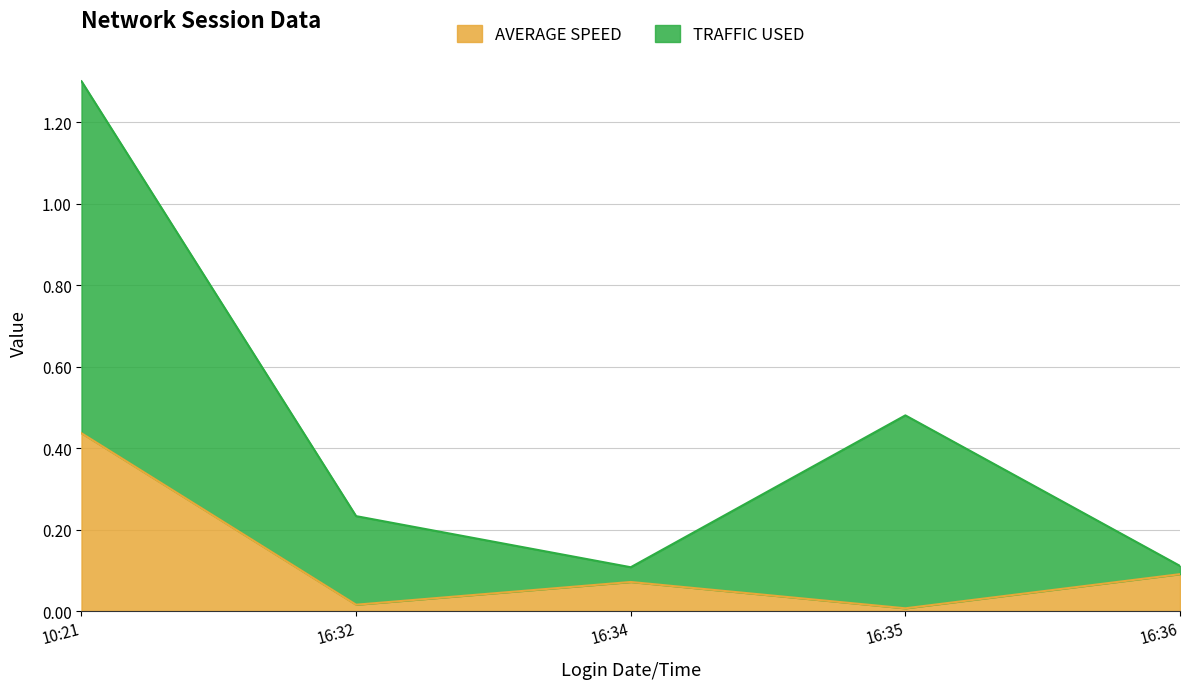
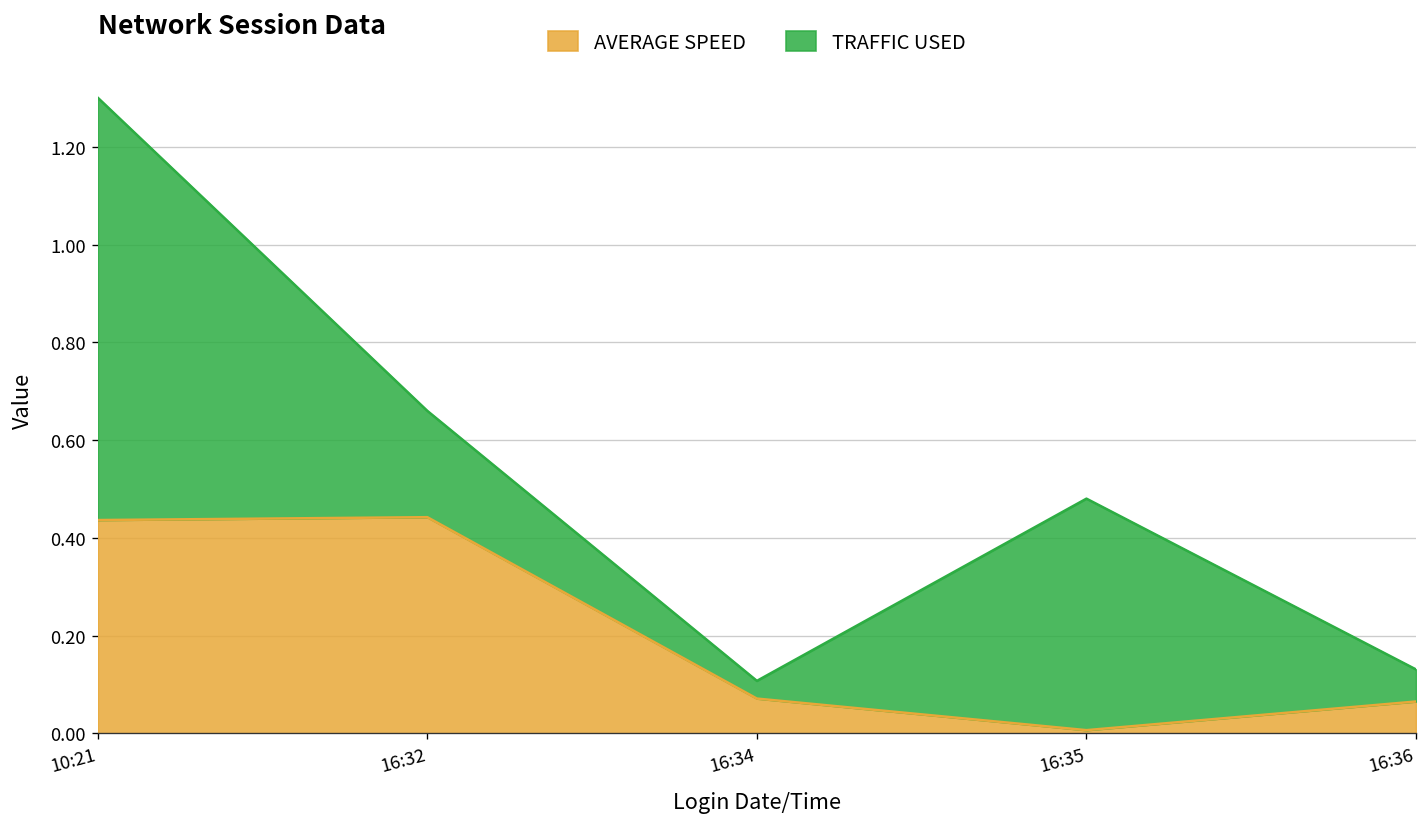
AVERAGE SPEED, 16:32: 0.02 -> 0.44
AVERAGE SPEED, 16:36: 0.09 -> 0.07
TRAFFIC USED, 16:36: 0.02 -> 0.07
